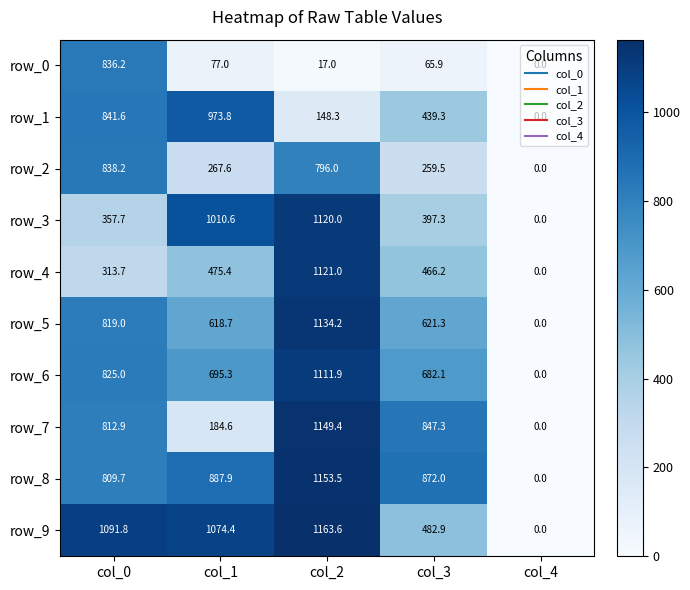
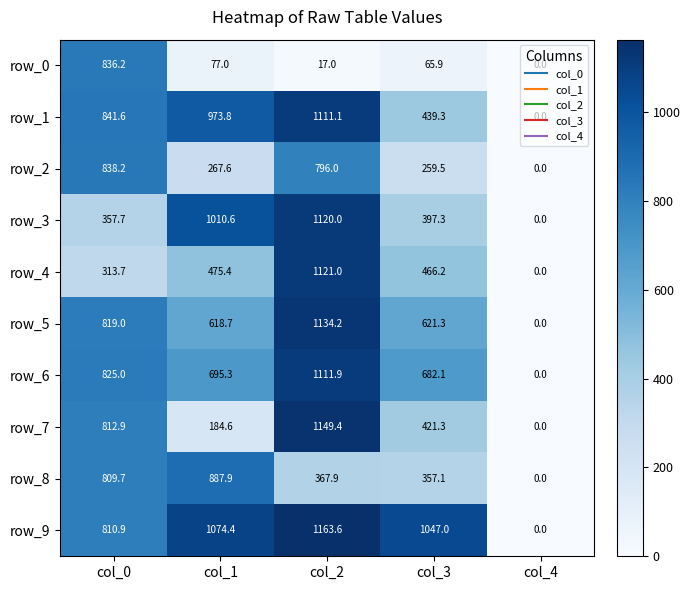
row_1, col_2: 148.3 -> 1111.1
row_7, col_3: 847.3 -> 421.3
row_8, col_2: 1153.5 -> 367.9
row_8, col_3: 872.0 -> 357.1
row_9, col_0: 1091.8 -> 810.9
row_9, col_3: 482.9 -> 1047.0
